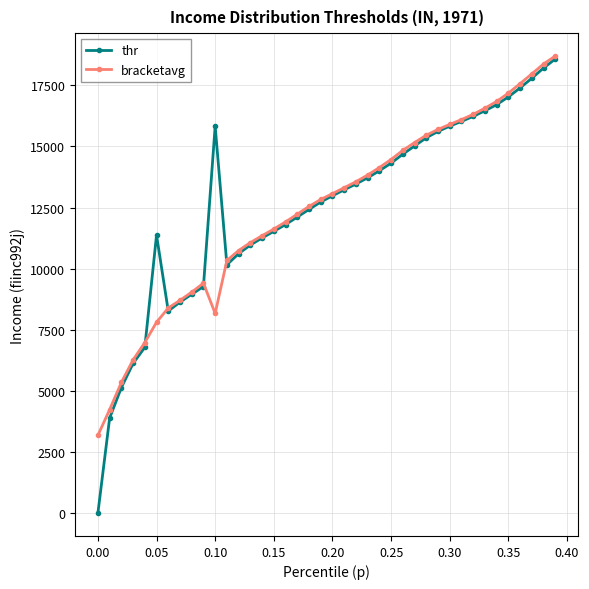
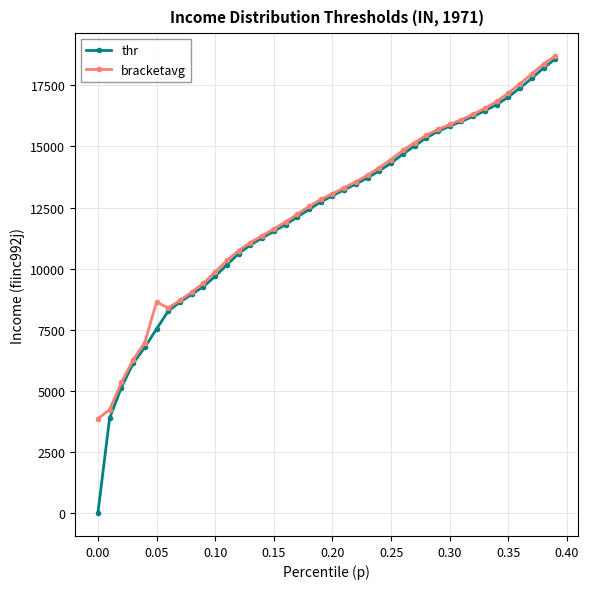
bracketavg, 0.00: 3200 -> 3900
thr, 0.05: 11400 -> 7500
bracketavg, 0.05: 7800 -> 8600
thr, 0.10: 15800 -> 9700
bracketavg, 0.10: 8200 -> 9900
